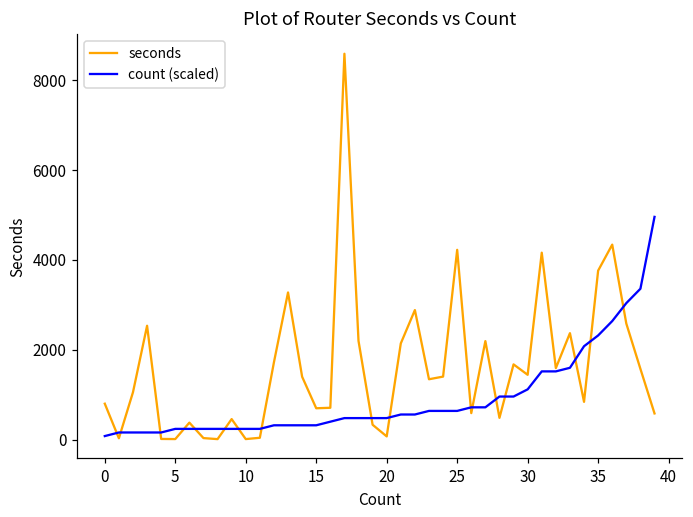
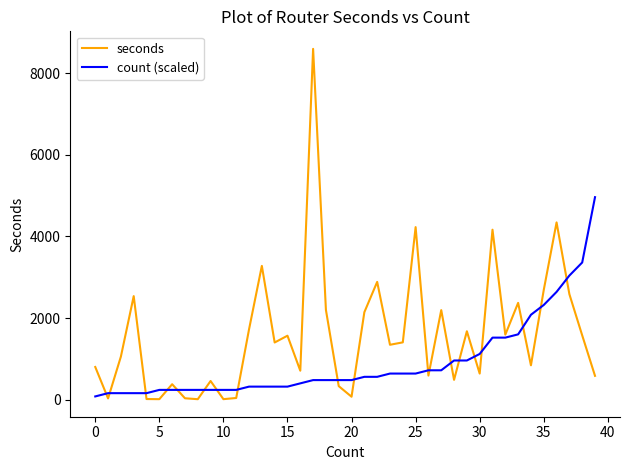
seconds, 15: 700 -> 1600
seconds, 30: 1400 -> 600
seconds, 35: 3800 -> 2700
